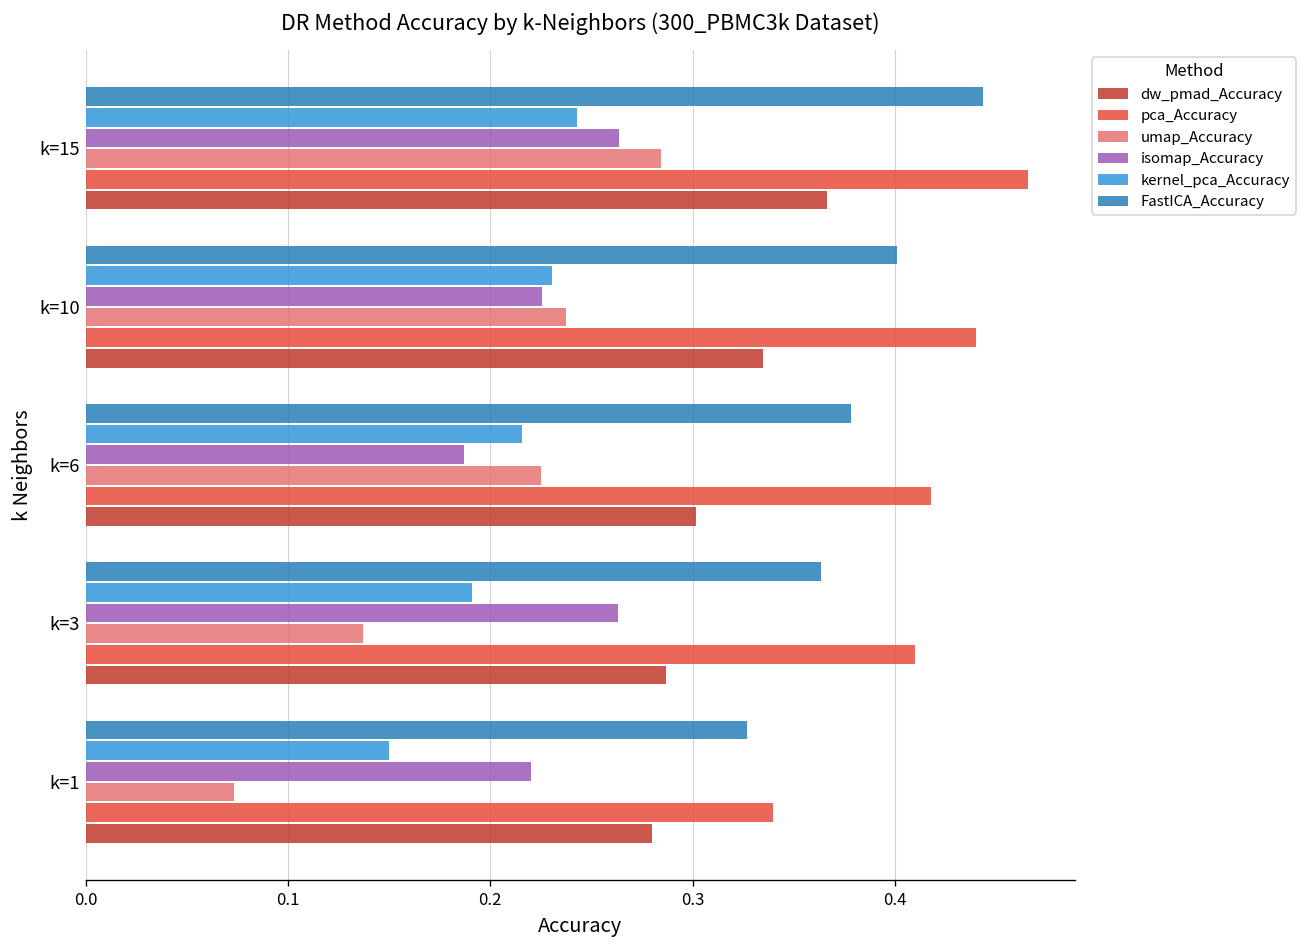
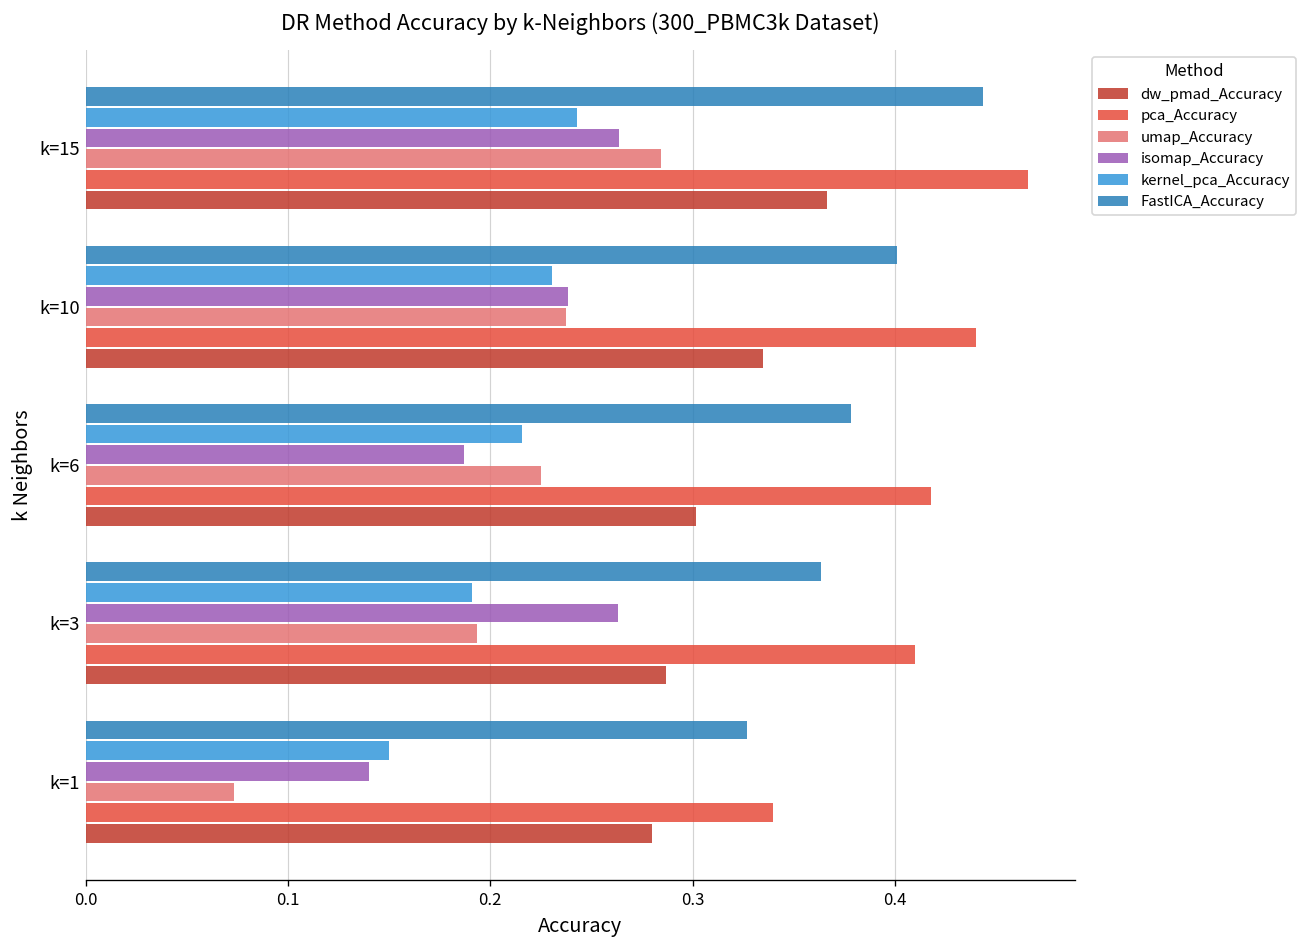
isomap_Accuracy, k=10: 0.226 -> 0.238
umap_Accuracy, k=3: 0.137 -> 0.193
isomap_Accuracy, k=1: 0.22 -> 0.14
